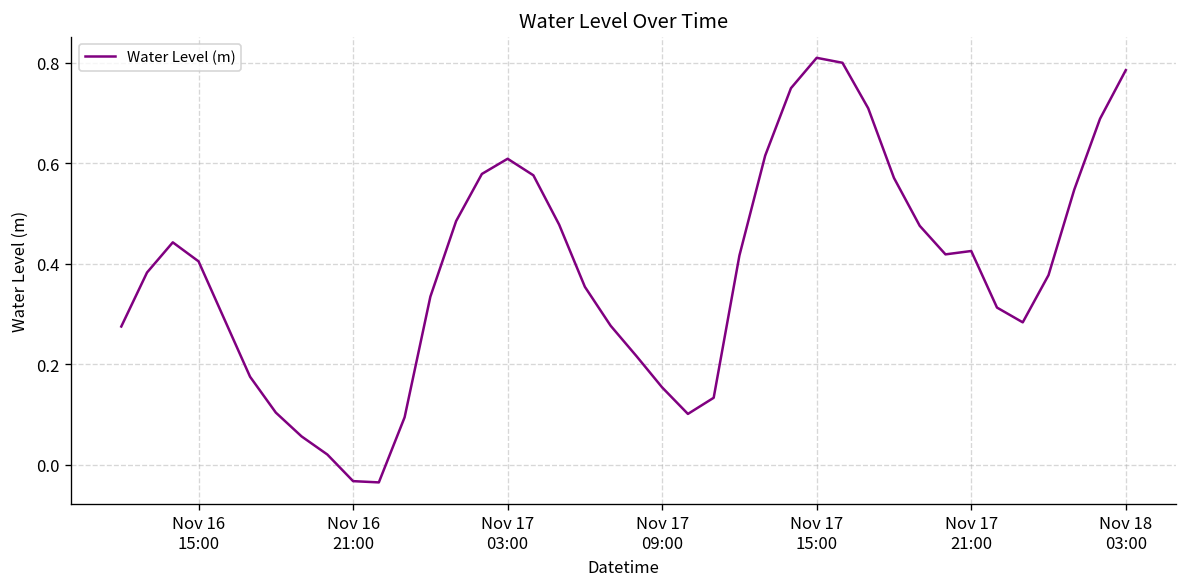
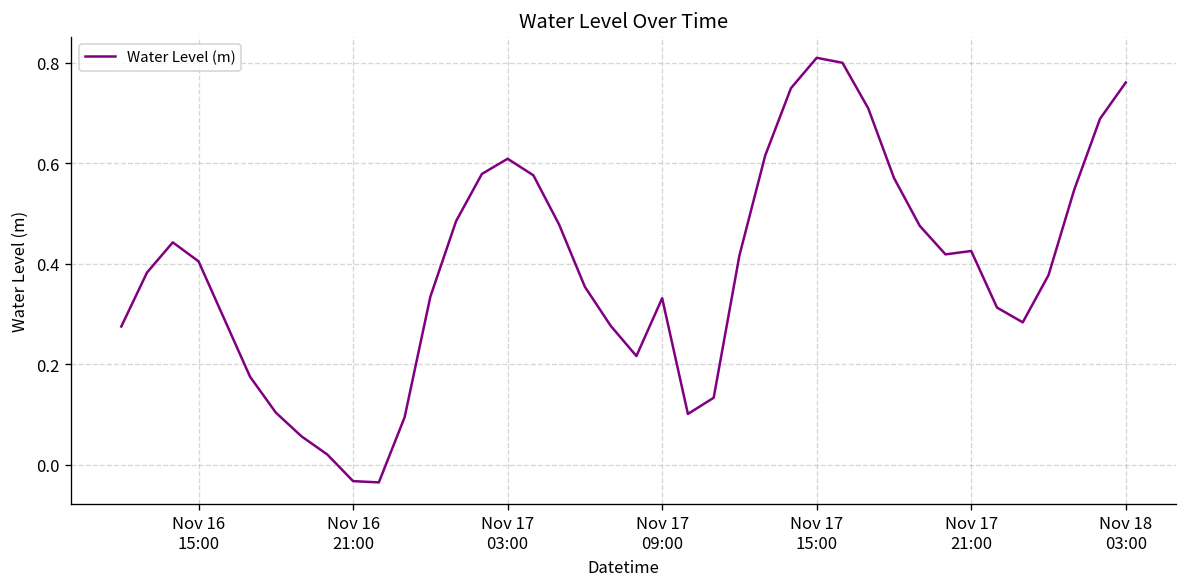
Nov 17 09:00: 0.15 -> 0.33
Nov 18 03:00: 0.78 -> 0.76
